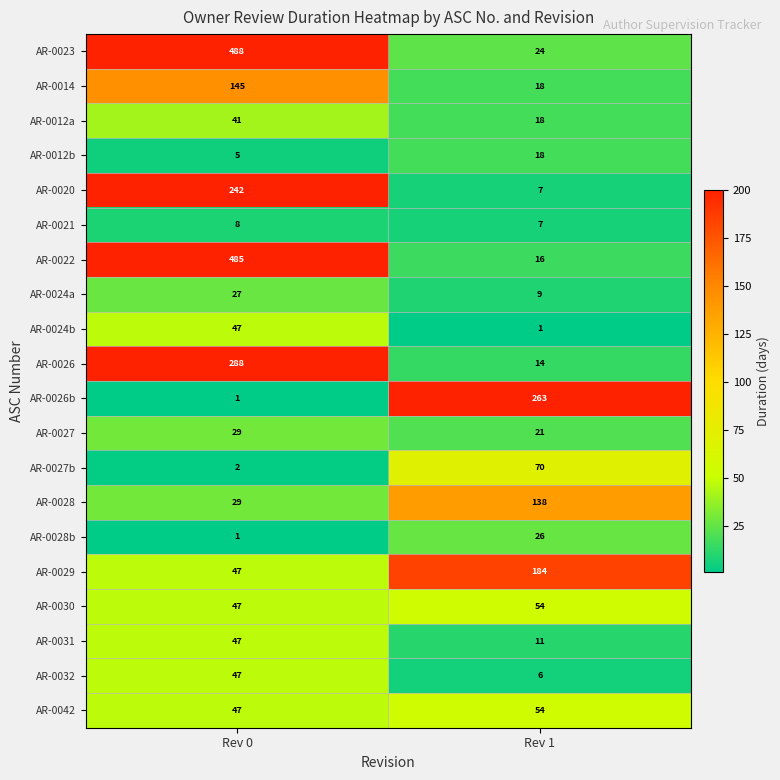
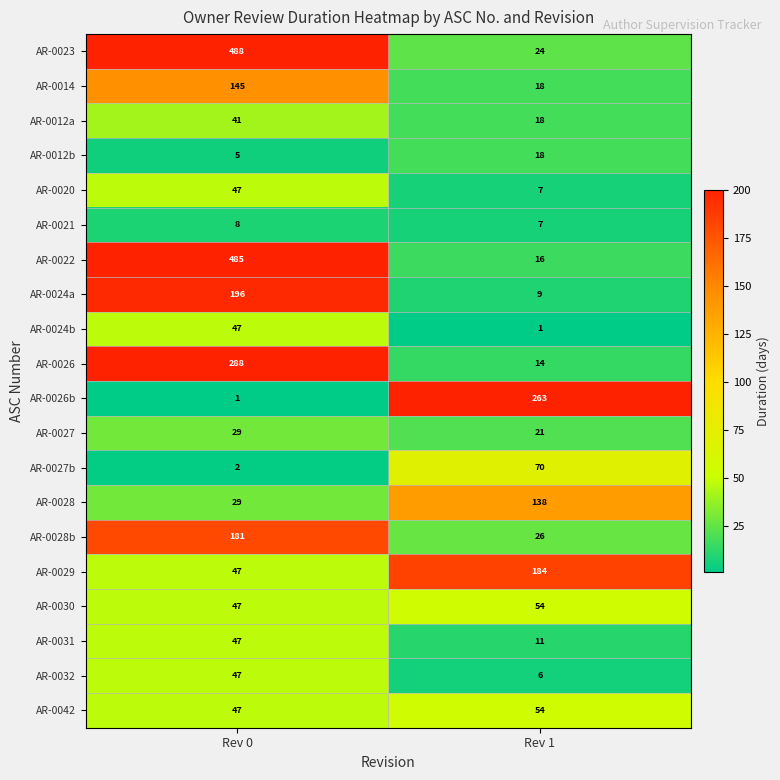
AR-0020, Rev 0: 242 -> 47
AR-0024a, Rev 0: 27 -> 196
AR-0028b, Rev 0: 1 -> 181
